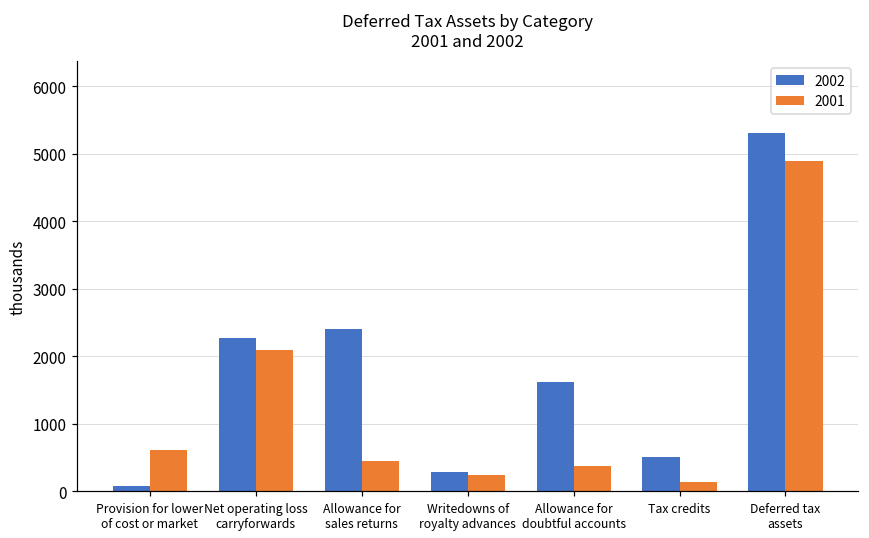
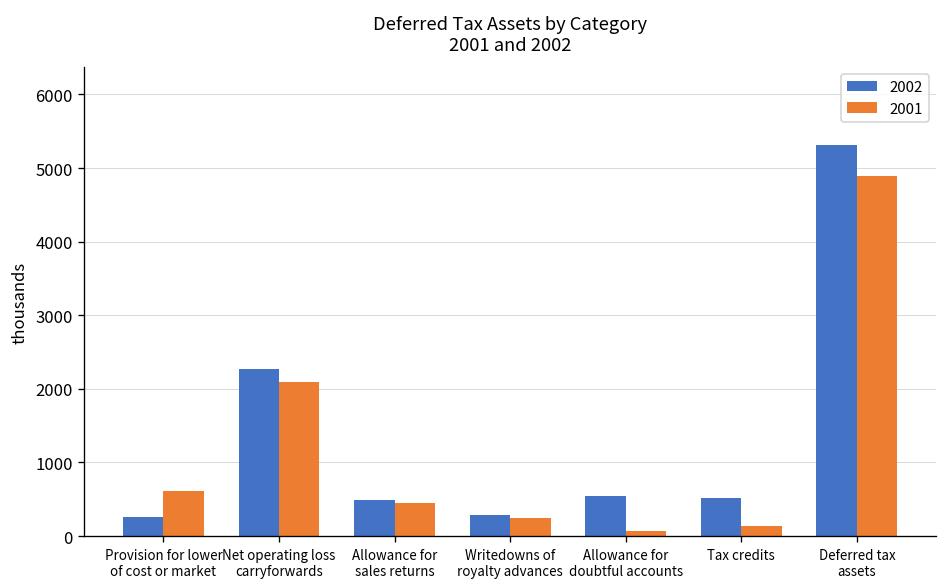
2002, Provision for lower of cost or market: 100 -> 300
2002, Allowance for sales returns: 2400 -> 500
2002, Allowance for doubtful accounts: 1600 -> 500
2001, Allowance for doubtful accounts: 400 -> 100
